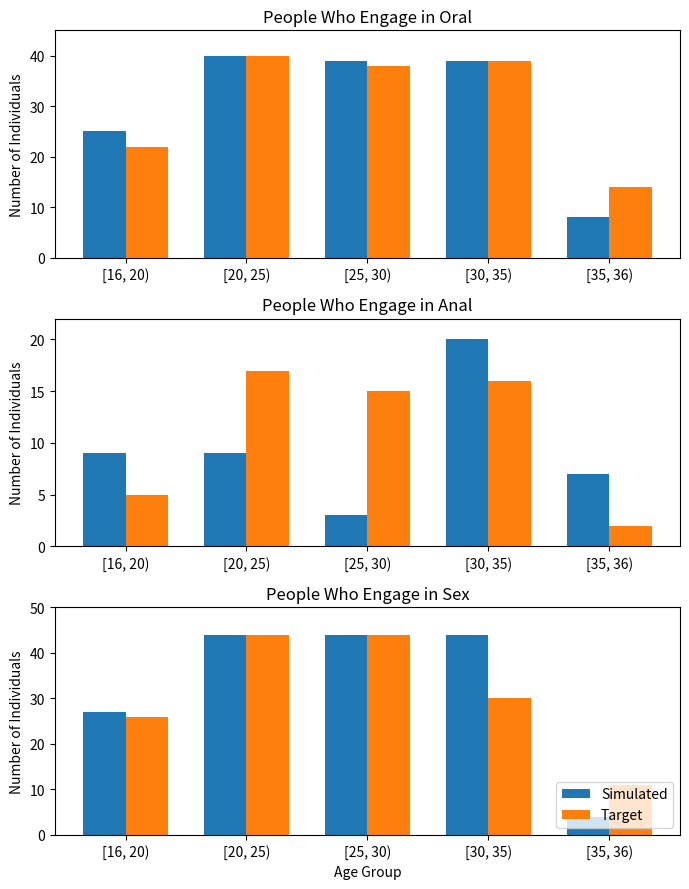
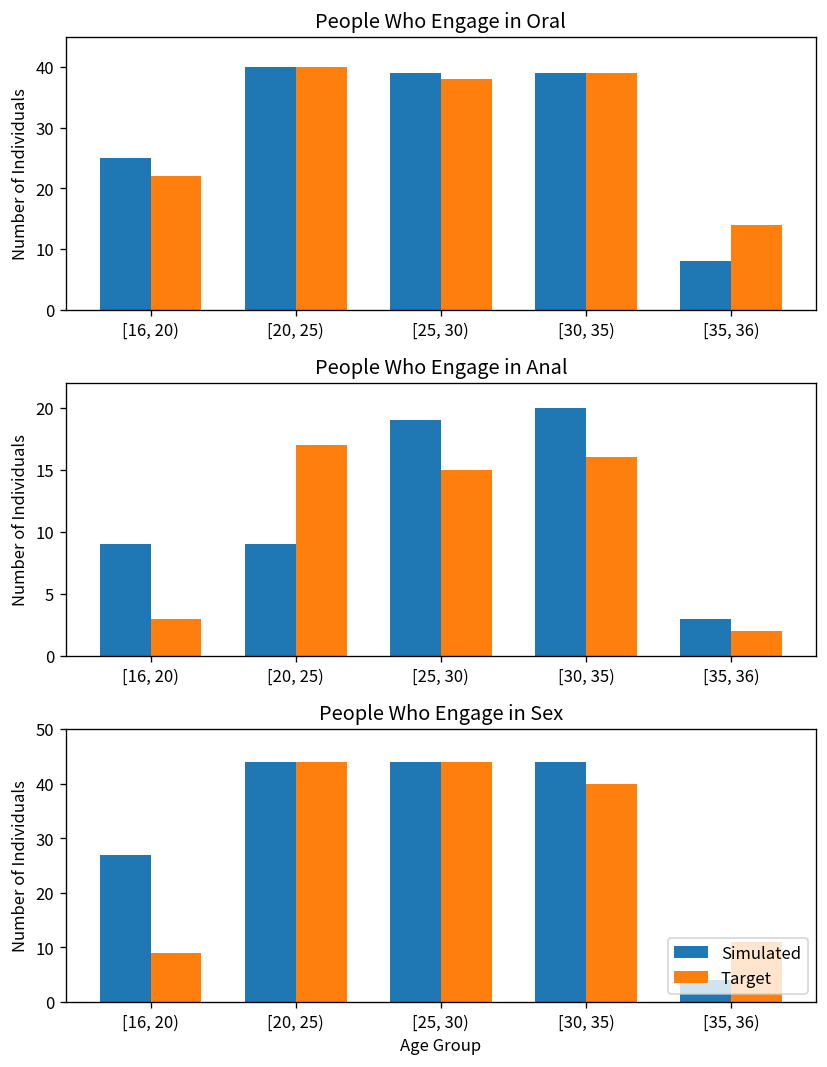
People Who Engage in Anal, Target, [16, 20): 5 -> 3
People Who Engage in Anal, Simulated, [25, 30): 3 -> 19
People Who Engage in Anal, Simulated, [35, 36): 7 -> 3
People Who Engage in Sex, Target, [16, 20): 26 -> 9
People Who Engage in Sex, Target, [30, 35): 30 -> 40
